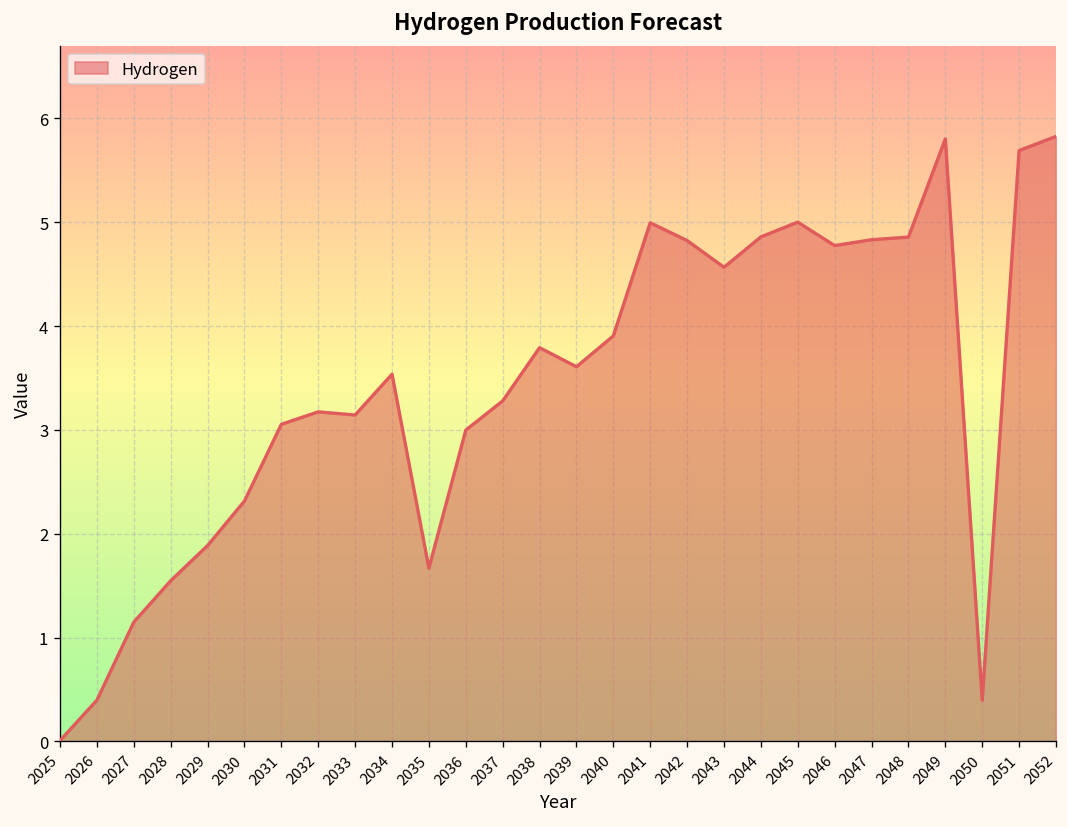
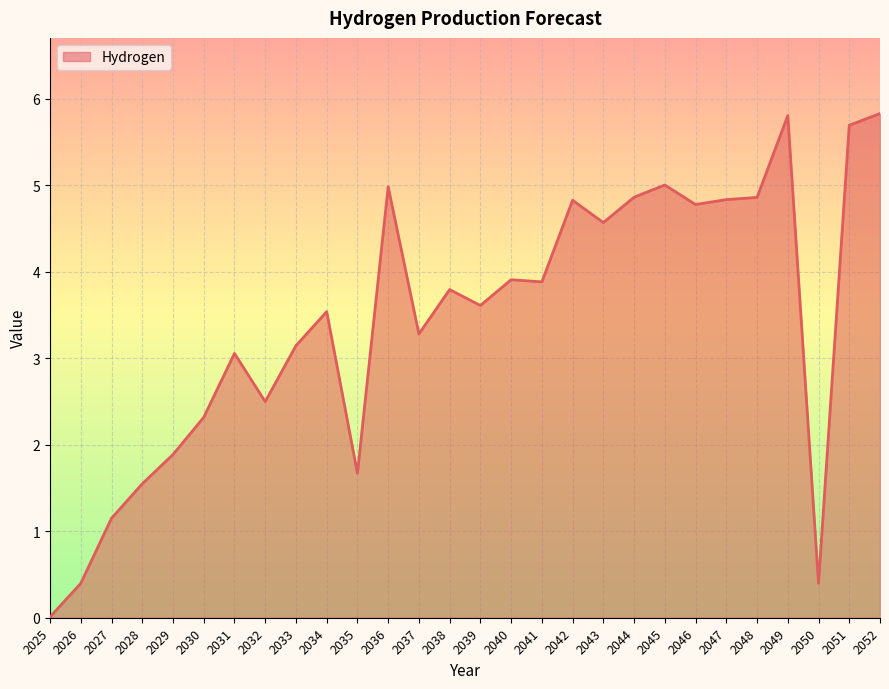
2032: 3.2 -> 2.5
2036: 3.0 -> 5.0
2041: 5.0 -> 3.9
